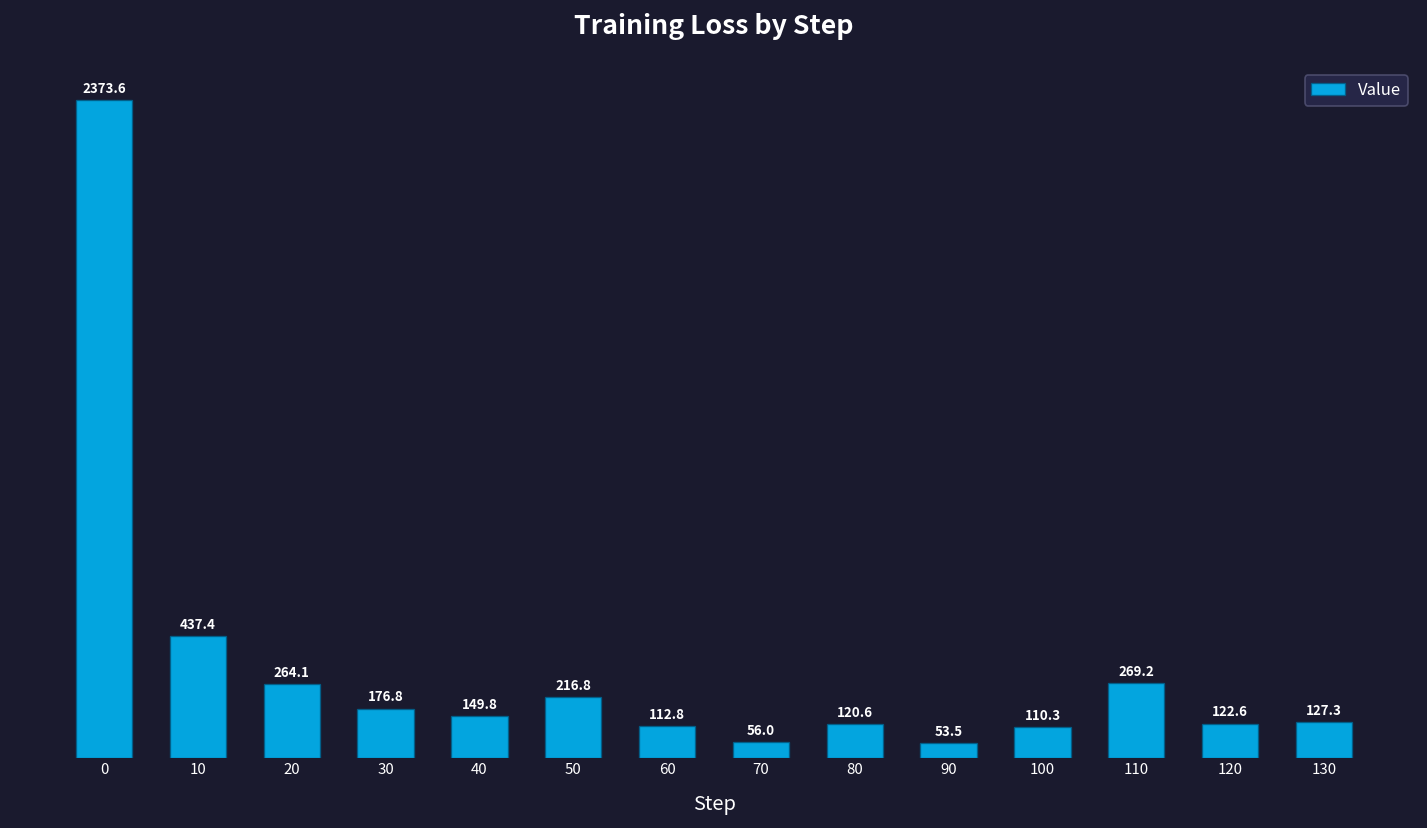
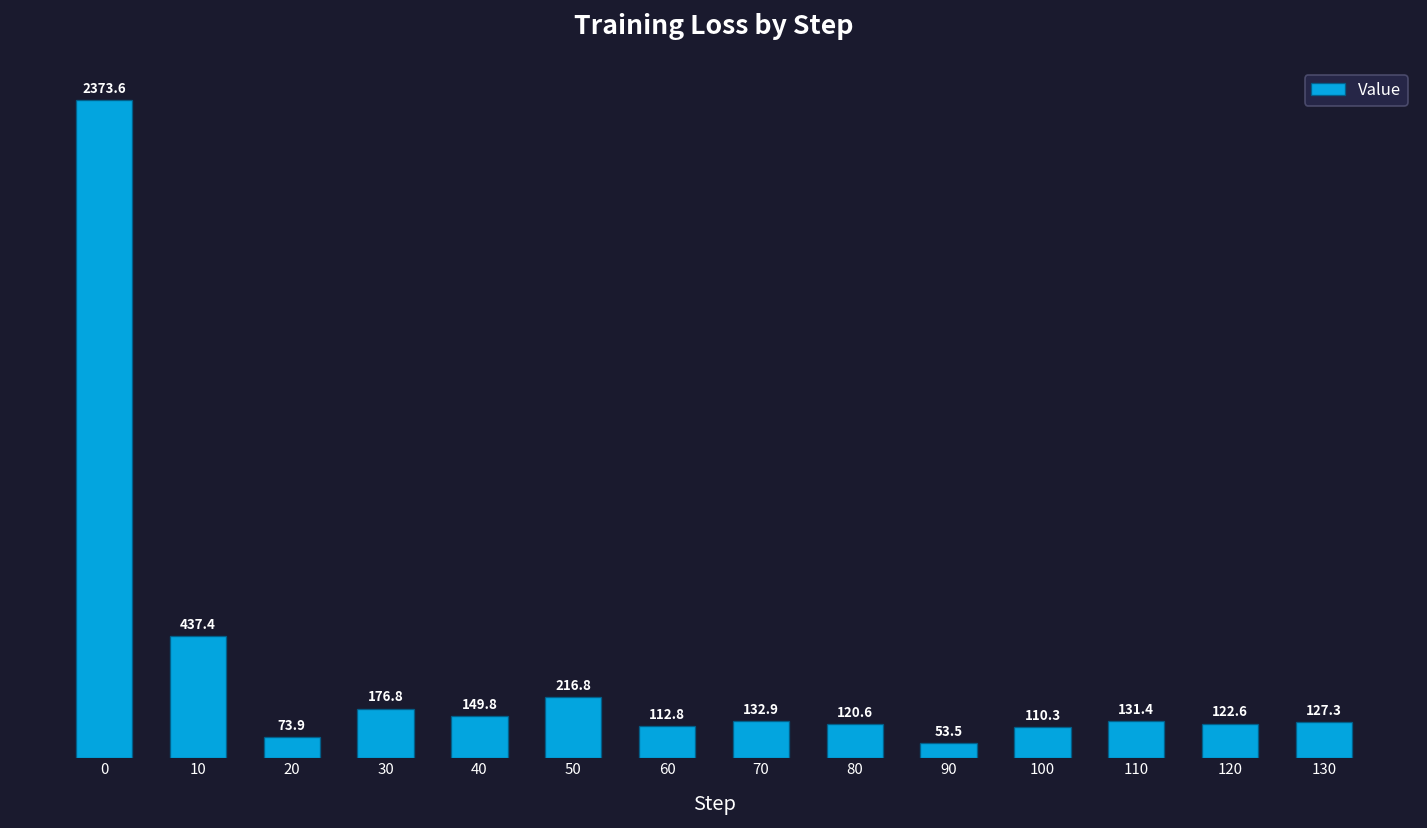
20: 264.1 -> 73.9
70: 56.0 -> 132.9
110: 269.2 -> 131.4
